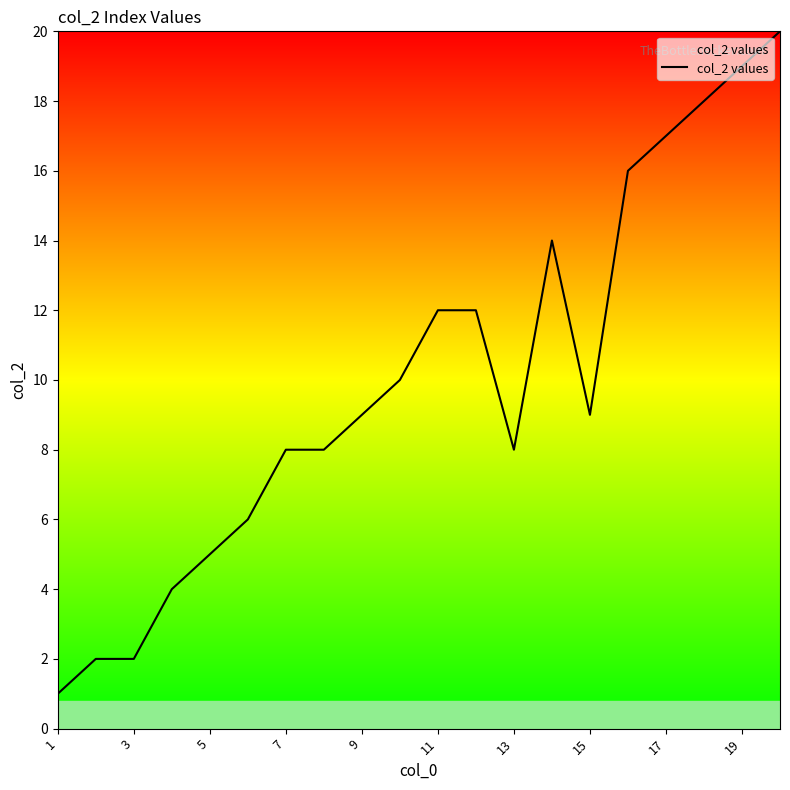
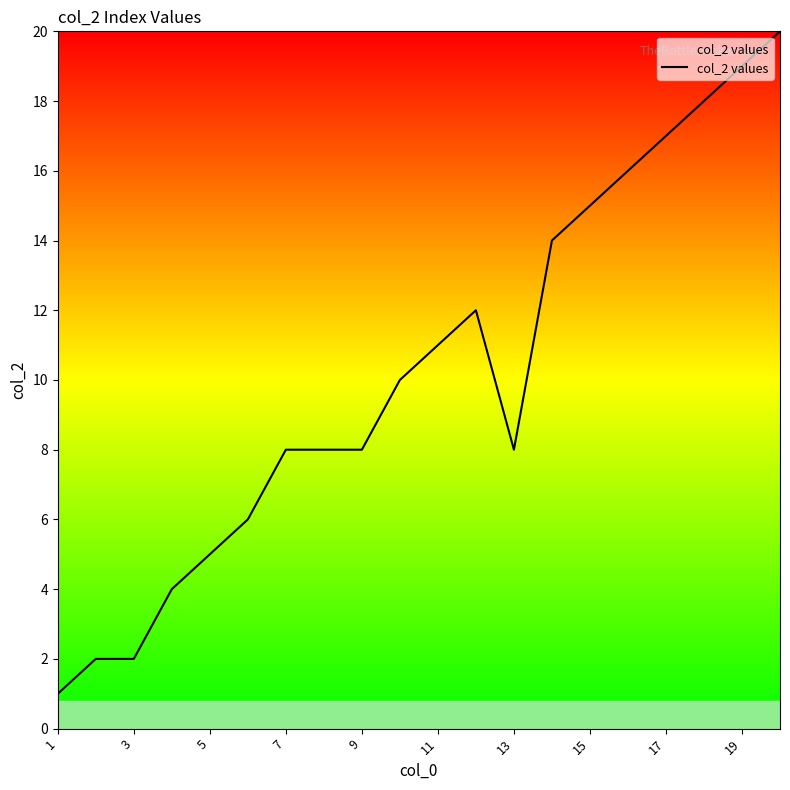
9: 9 -> 8
11: 12 -> 11
15: 9 -> 15
